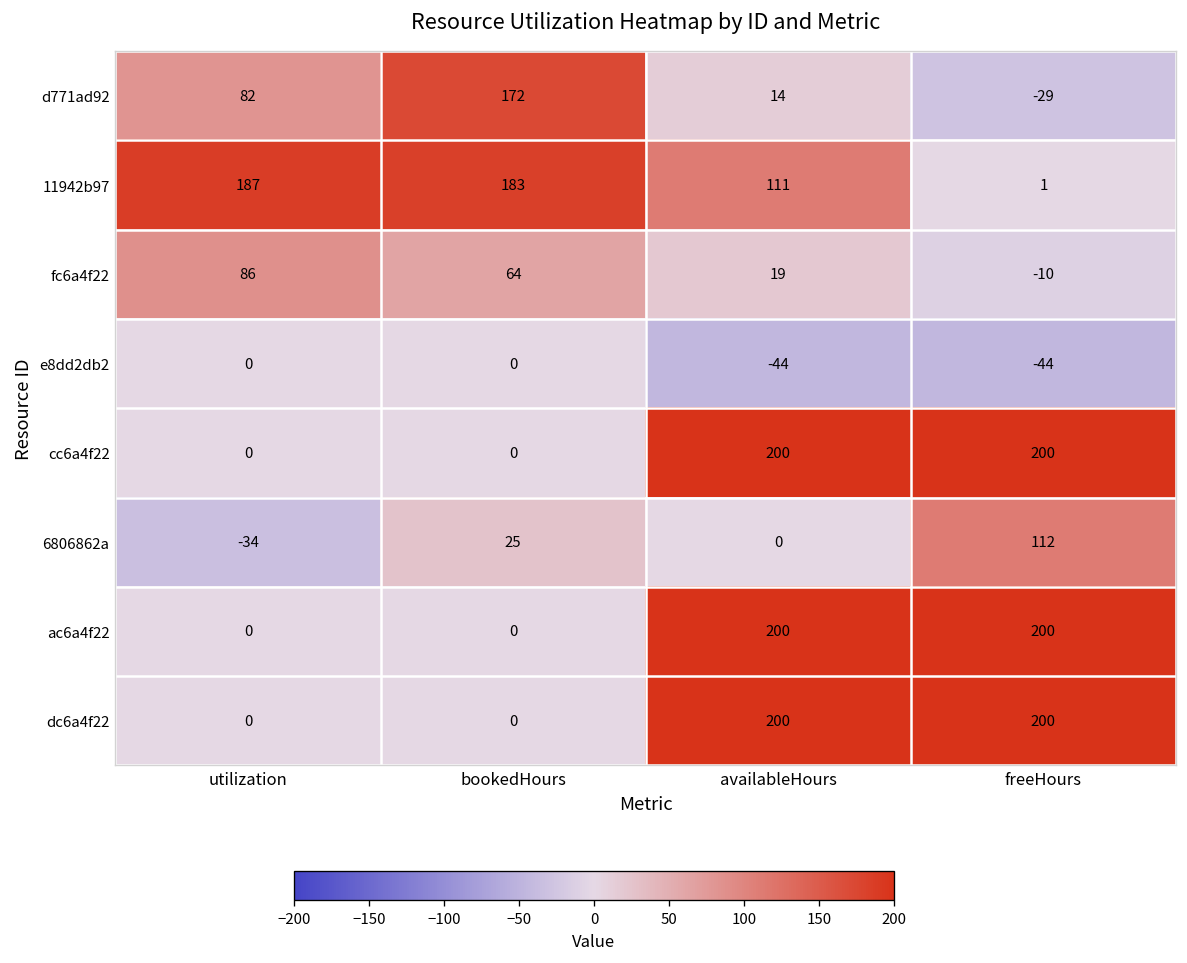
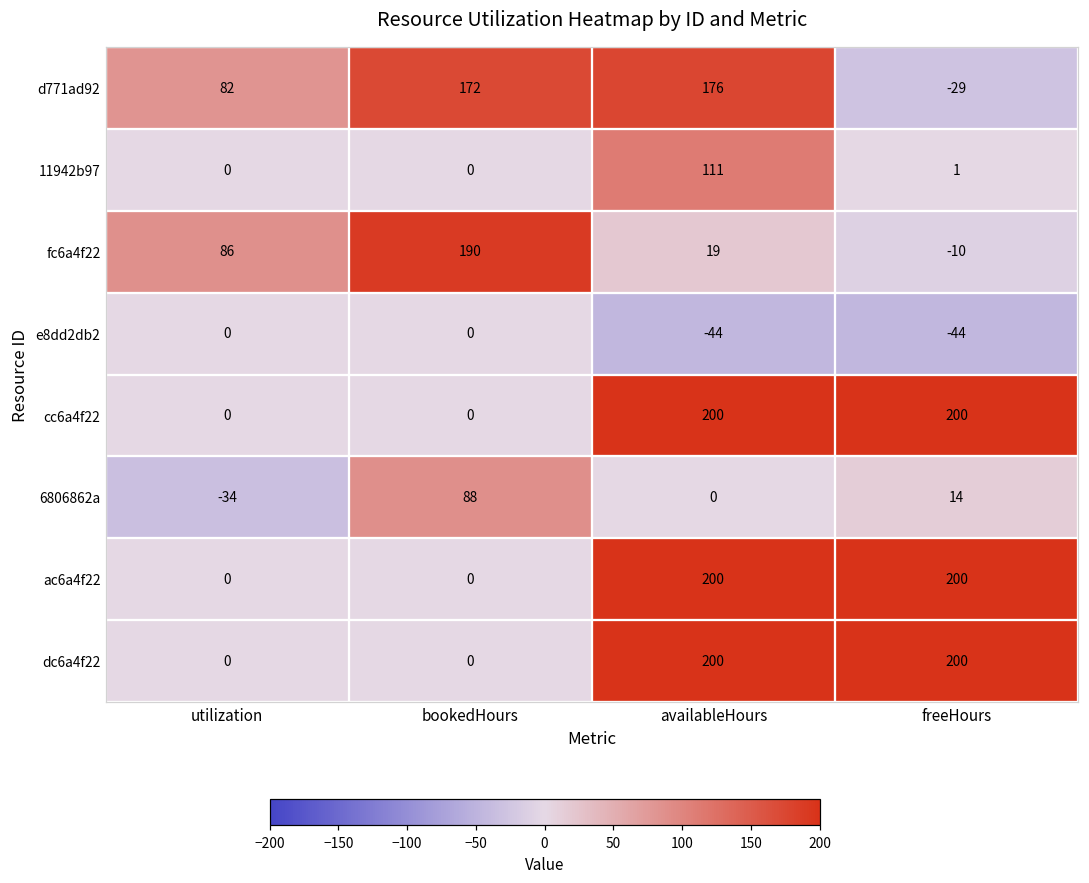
d771ad92, availableHours: 14 -> 176
11942b97, utilization: 187 -> 0
11942b97, bookedHours: 183 -> 0
fc6a4f22, bookedHours: 64 -> 190
6806862a, bookedHours: 25 -> 88
6806862a, freeHours: 112 -> 14
